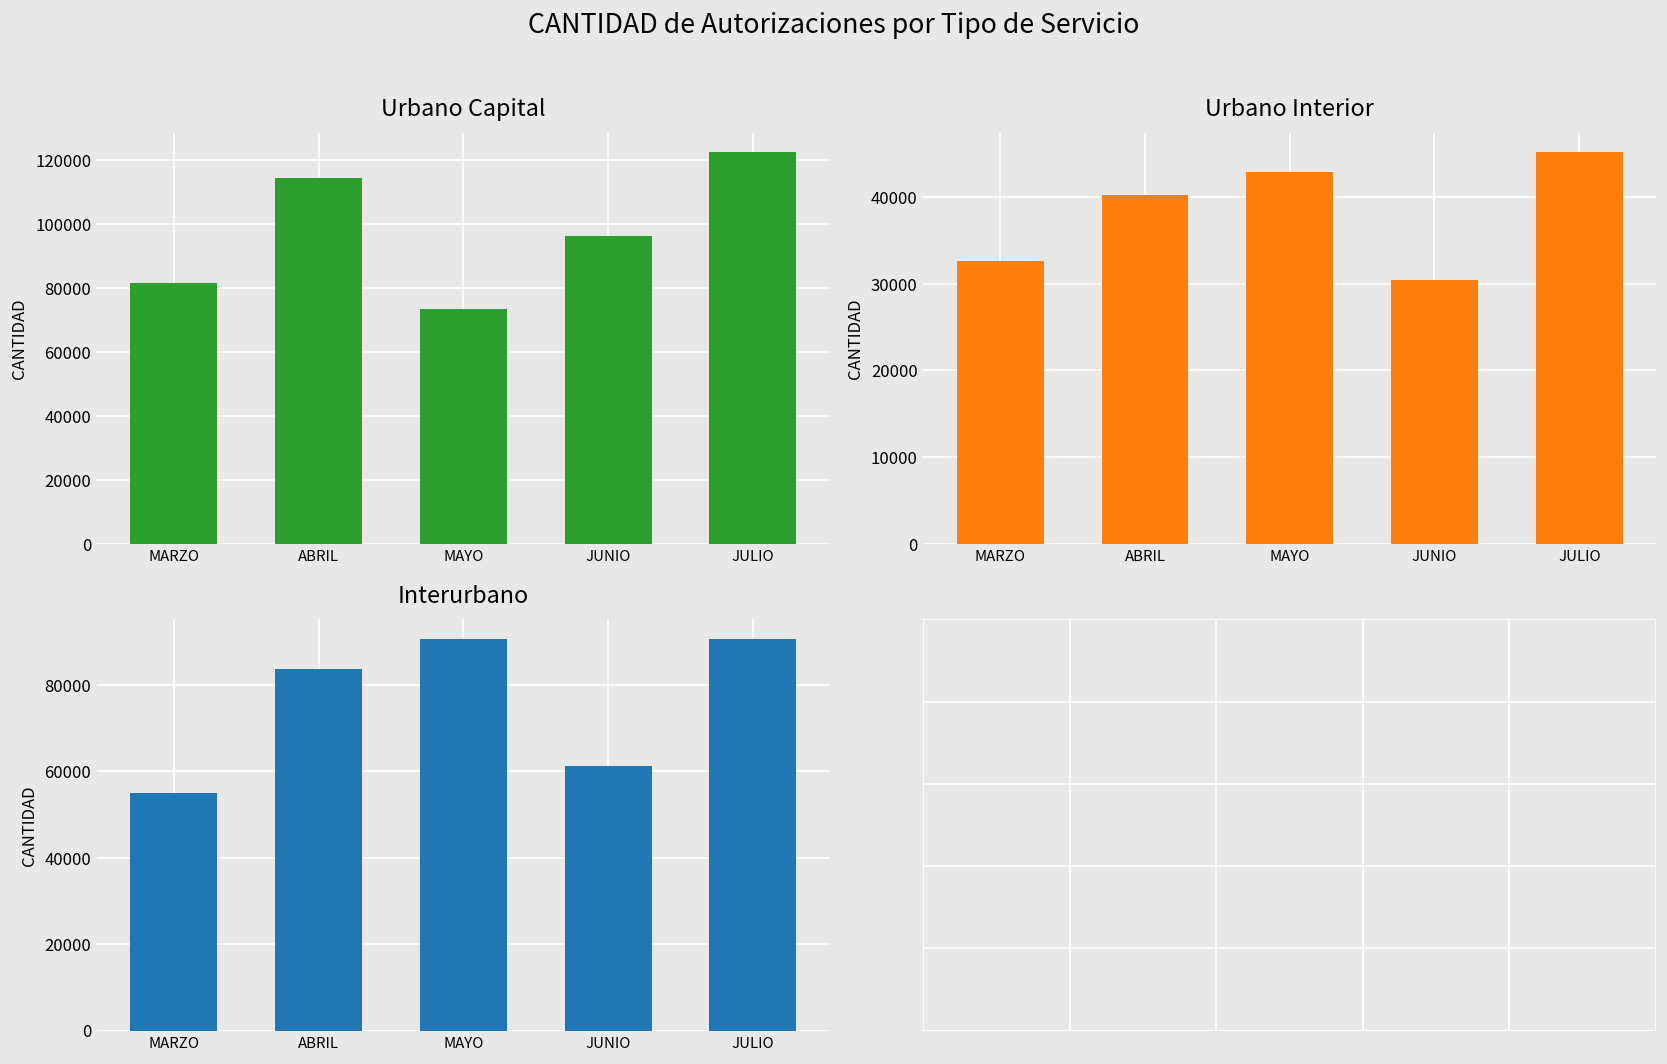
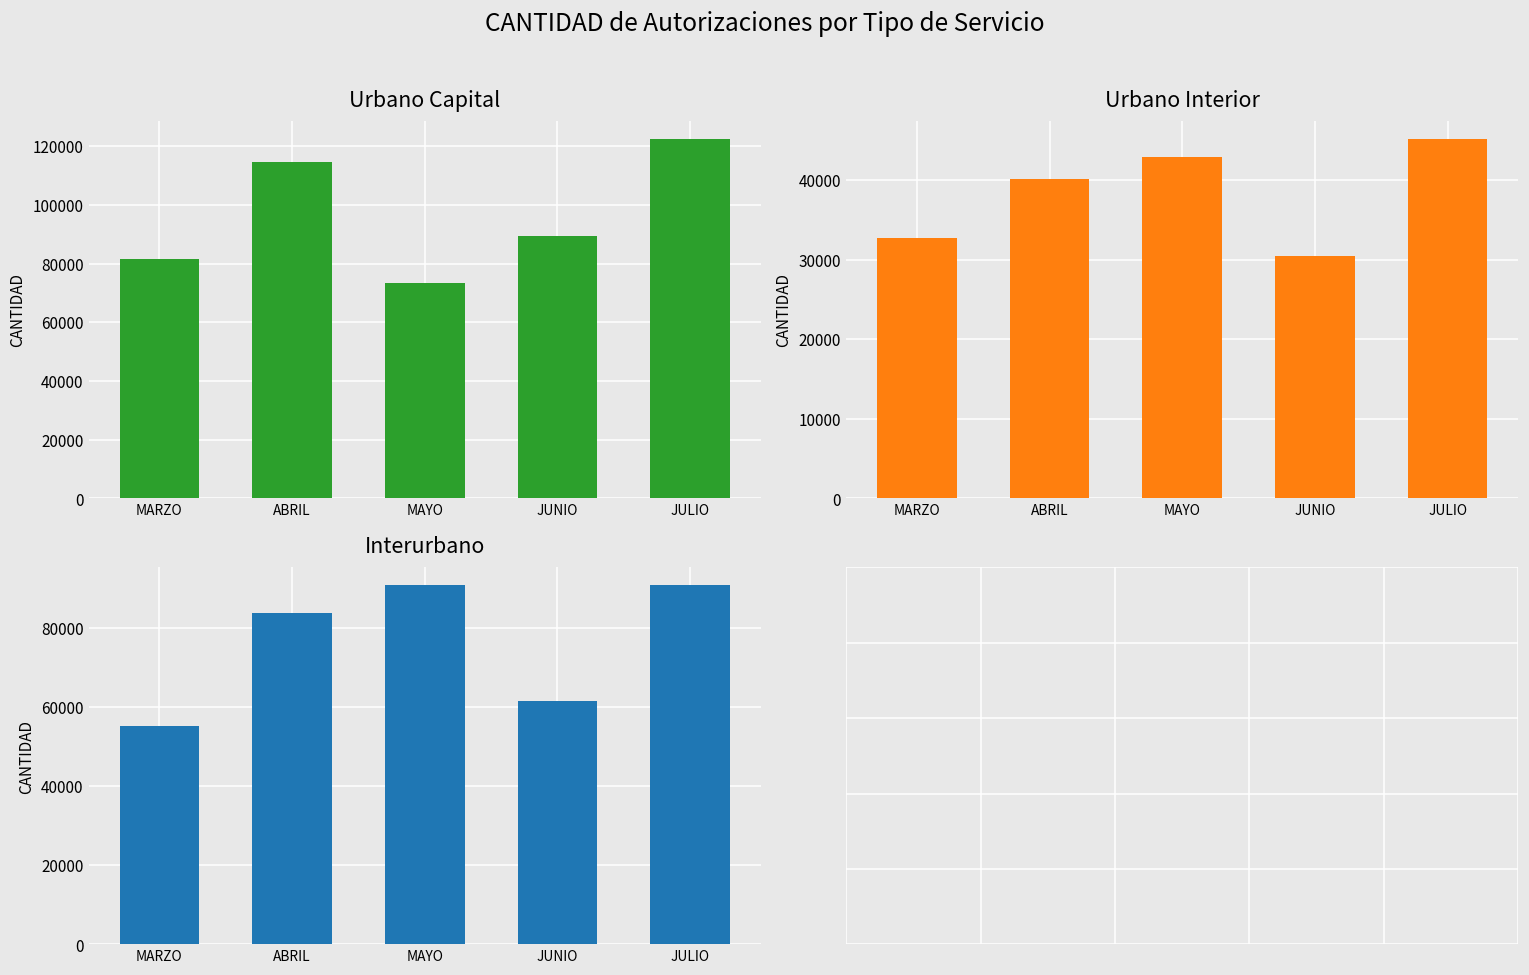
Urbano Capital, JUNIO: 96000 -> 89000
